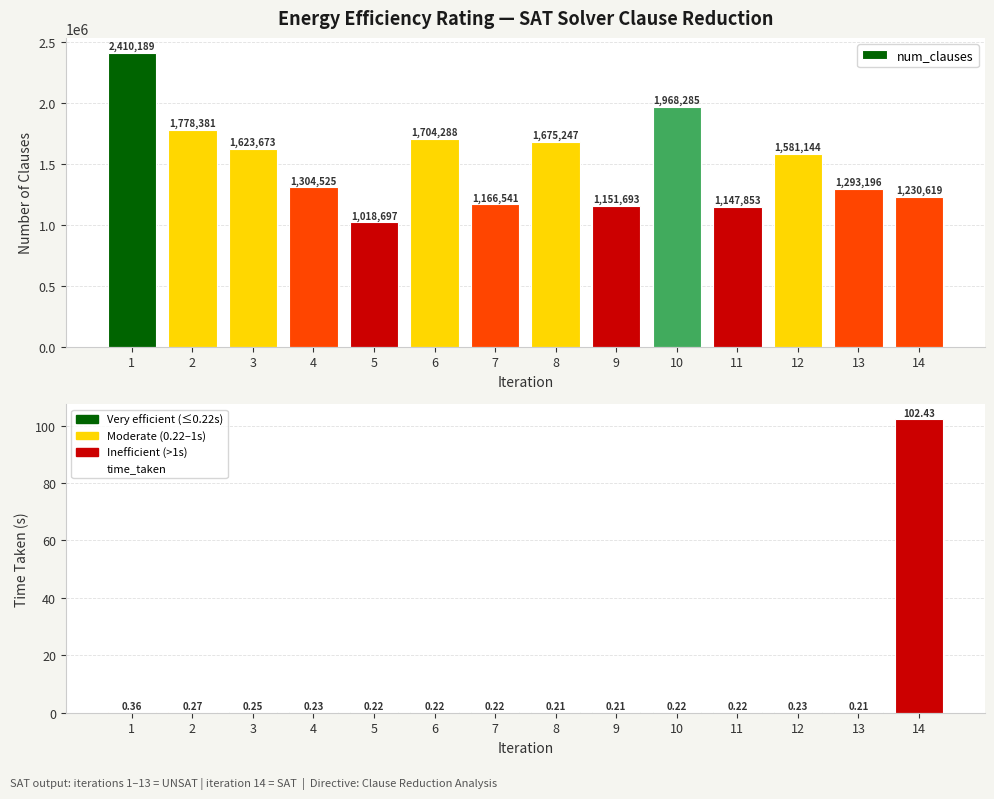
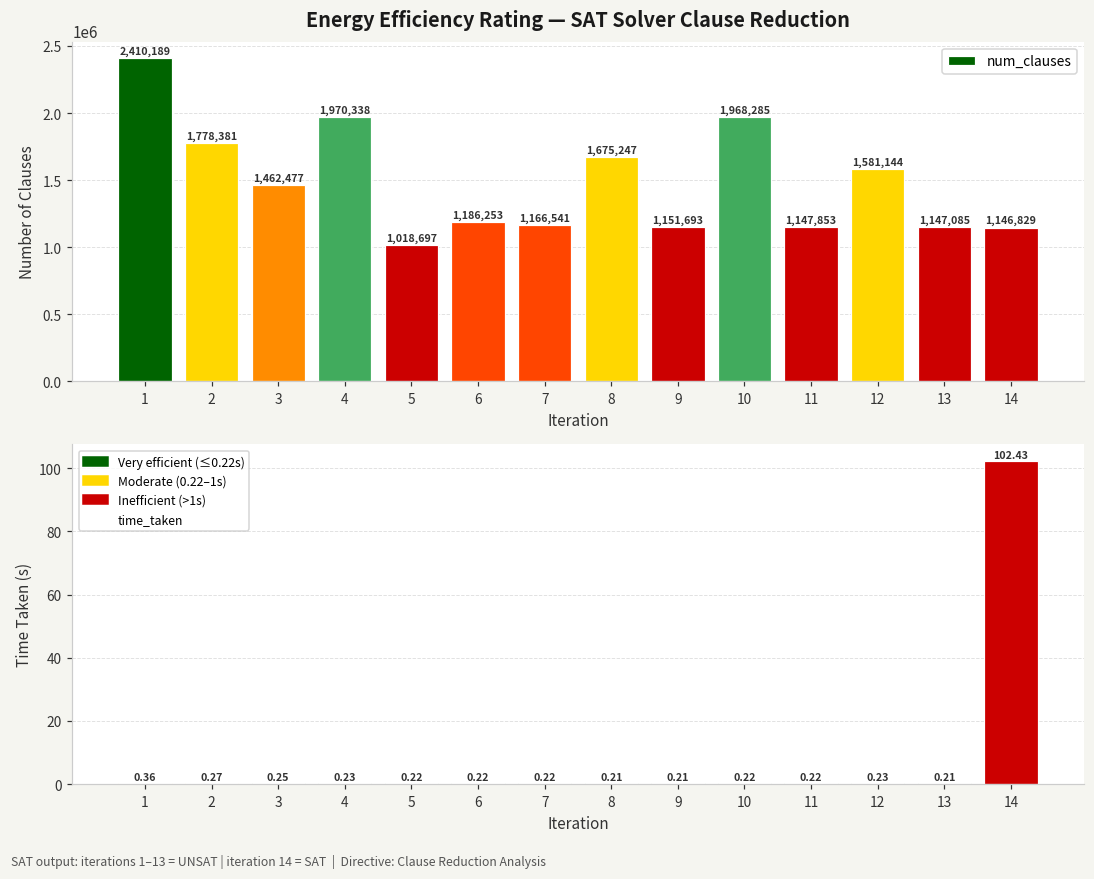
Energy Efficiency Rating — SAT Solver Clause Reduction, 3: 1,623,673 -> 1,462,477
Energy Efficiency Rating — SAT Solver Clause Reduction, 4: 1,304,525 -> 1,970,338
Energy Efficiency Rating — SAT Solver Clause Reduction, 6: 1,704,288 -> 1,186,253
Energy Efficiency Rating — SAT Solver Clause Reduction, 13: 1,293,196 -> 1,147,085
Energy Efficiency Rating — SAT Solver Clause Reduction, 14: 1,230,619 -> 1,146,829
